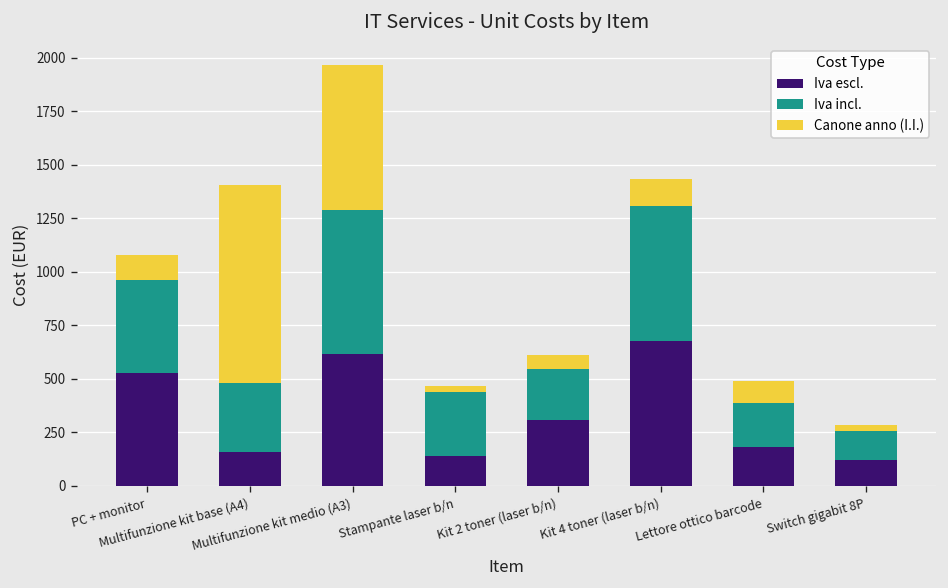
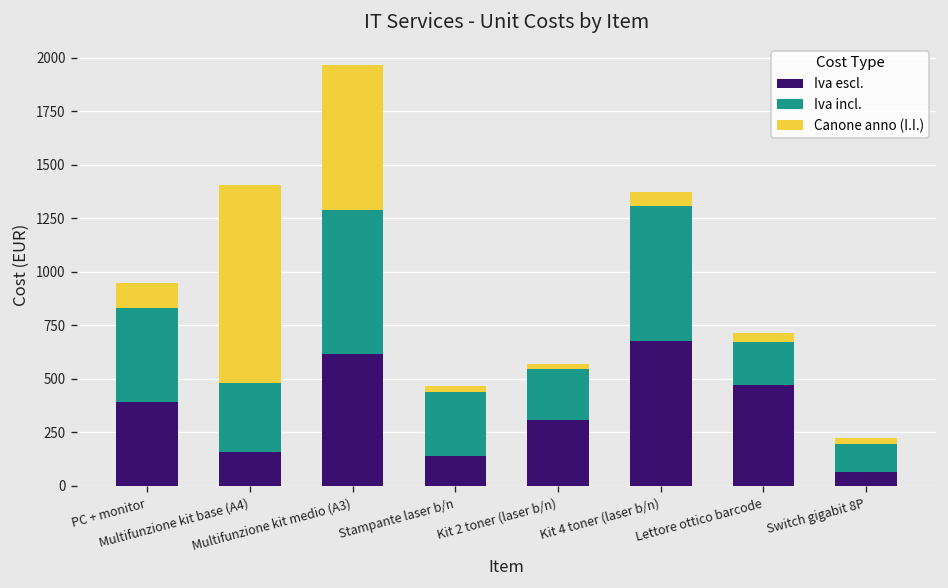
Iva escl., PC + monitor: 520 -> 390
Canone anno (I.I.), Kit 2 toner (laser b/n): 70 -> 20
Canone anno (I.I.), Kit 4 toner (laser b/n): 130 -> 60
Iva escl., Lettore ottico barcode: 180 -> 470
Canone anno (I.I.), Lettore ottico barcode: 100 -> 40
Iva escl., Switch gigabit 8P: 120 -> 60
